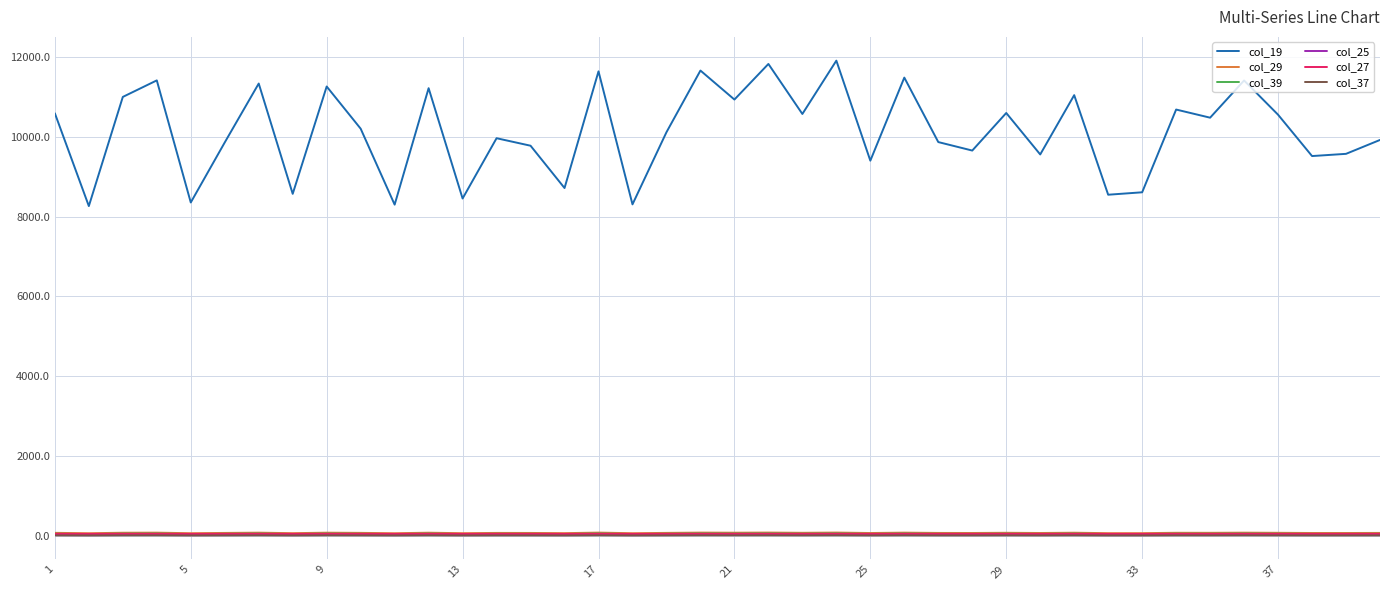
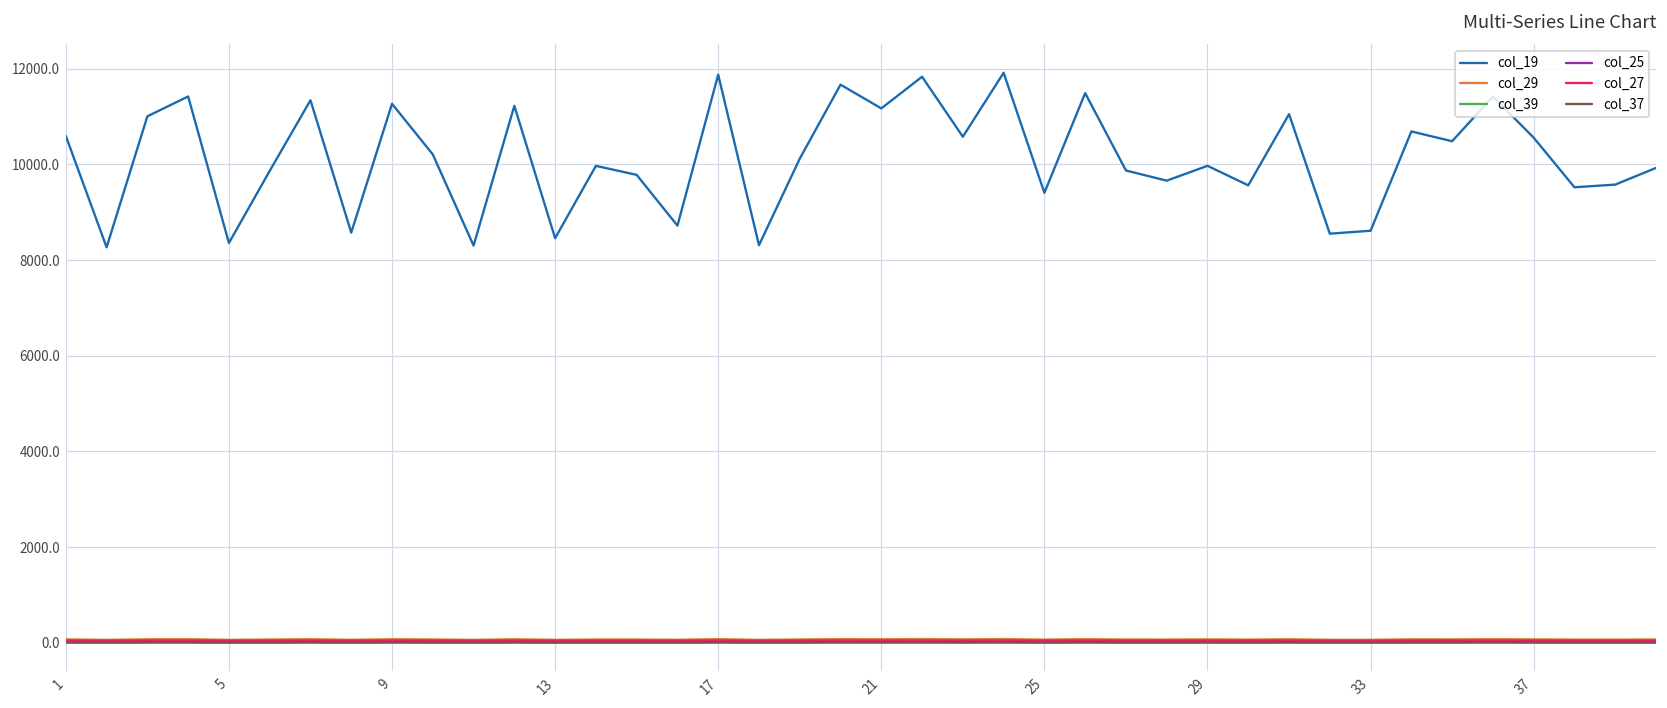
col_19, 17: 11600 -> 11900
col_19, 21: 10900 -> 11200
col_19, 29: 10600 -> 10000
